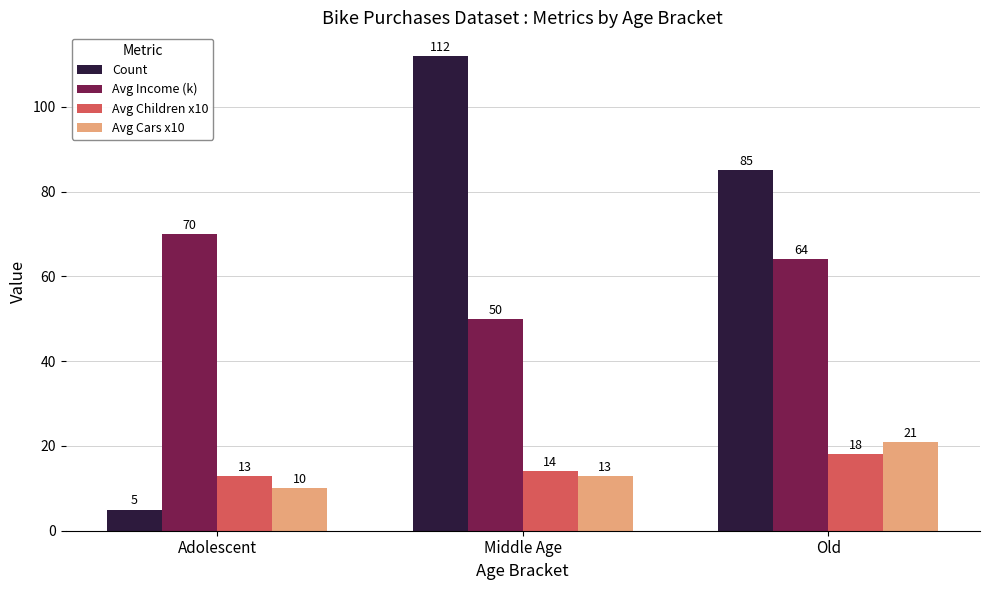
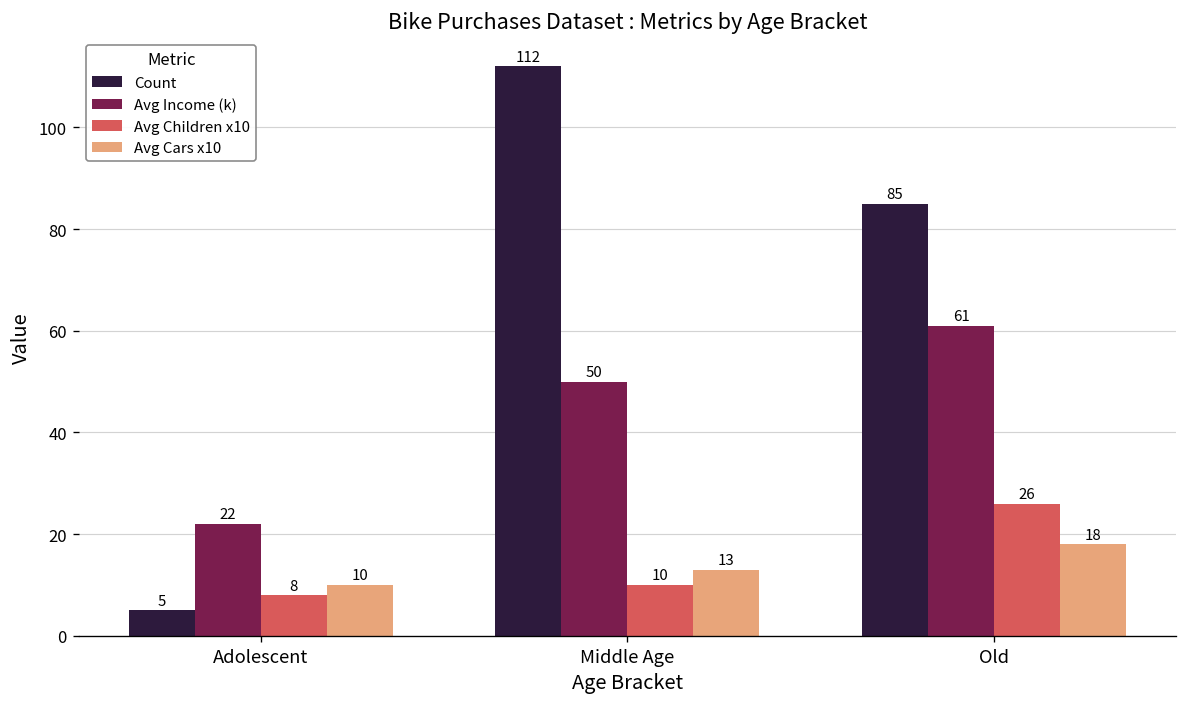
Avg Income (k), Adolescent: 70 -> 22
Avg Children x10, Adolescent: 13 -> 8
Avg Children x10, Middle Age: 14 -> 10
Avg Income (k), Old: 64 -> 61
Avg Children x10, Old: 18 -> 26
Avg Cars x10, Old: 21 -> 18
